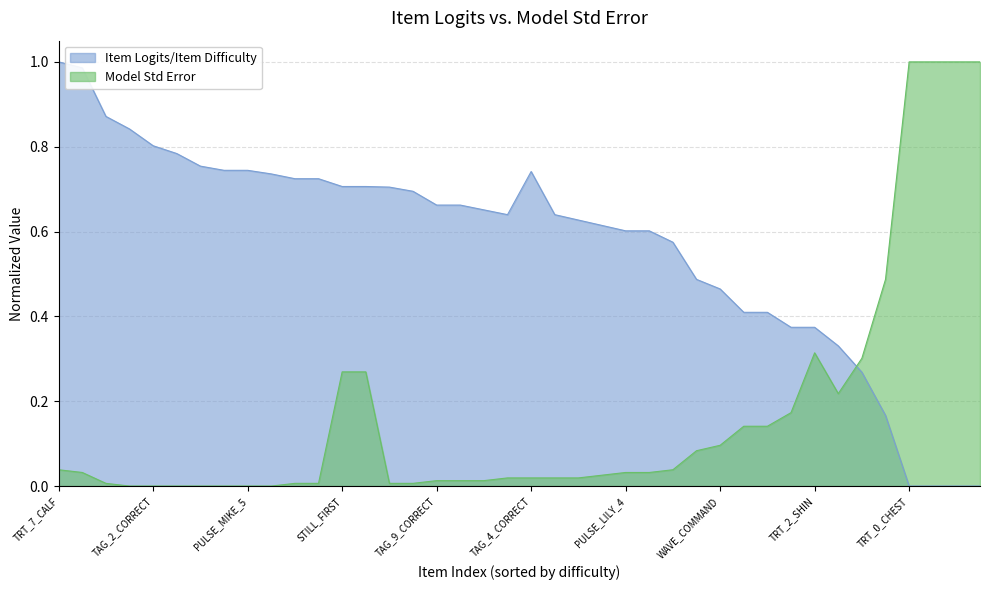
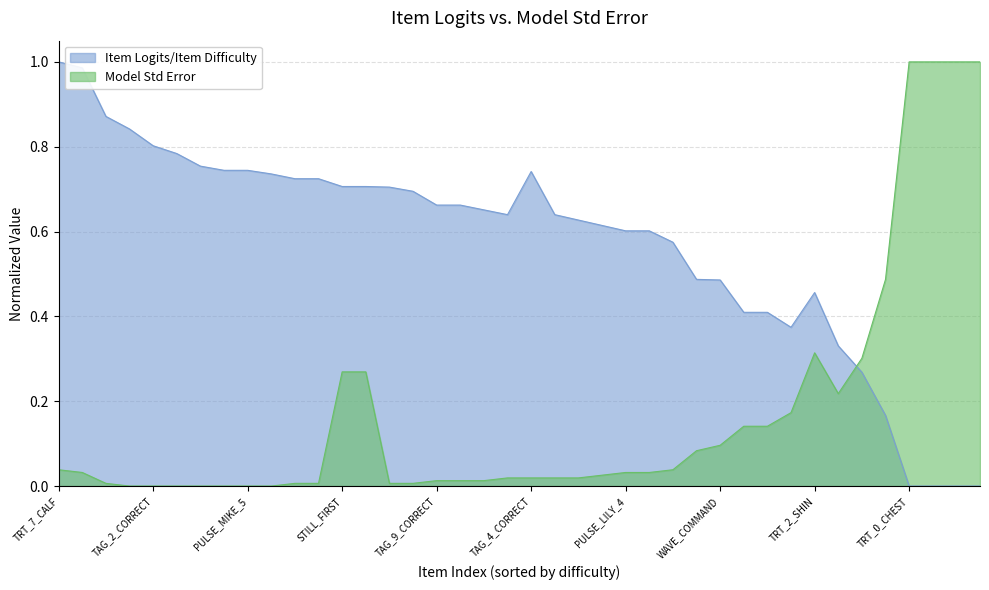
Item Logits/Item Difficulty, WAVE_COMMAND: 0.46 -> 0.49
Item Logits/Item Difficulty, TRT_2_SHIN: 0.37 -> 0.46
